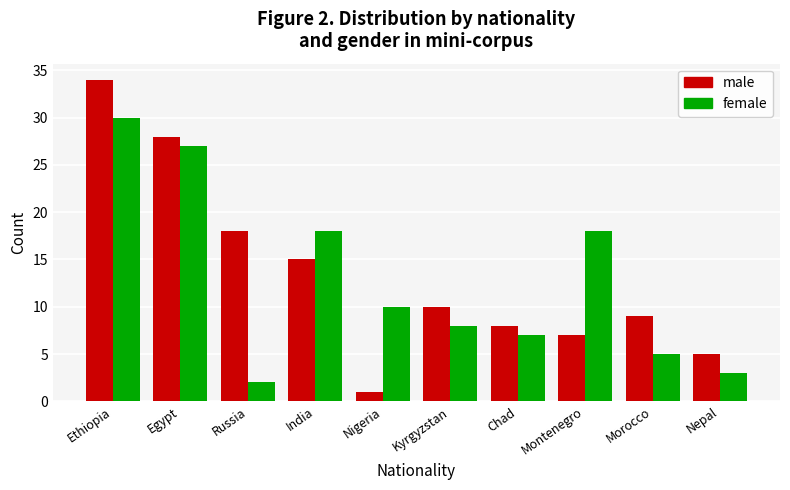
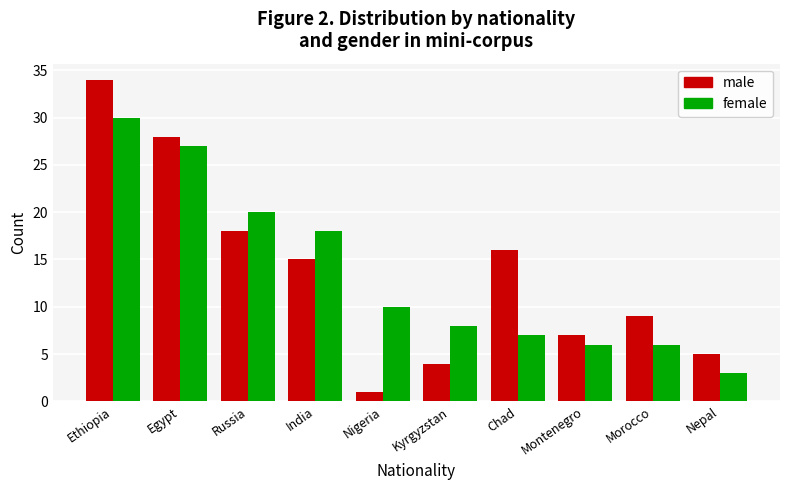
female, Russia: 2 -> 20
male, Kyrgyzstan: 10 -> 4
male, Chad: 8 -> 16
female, Montenegro: 18 -> 6
female, Morocco: 5 -> 6
